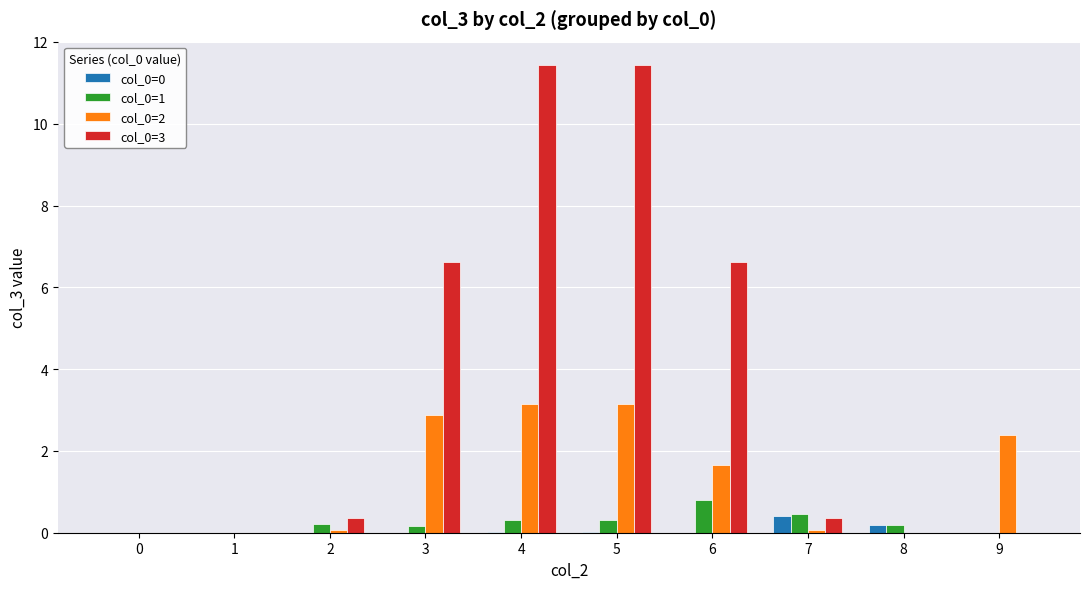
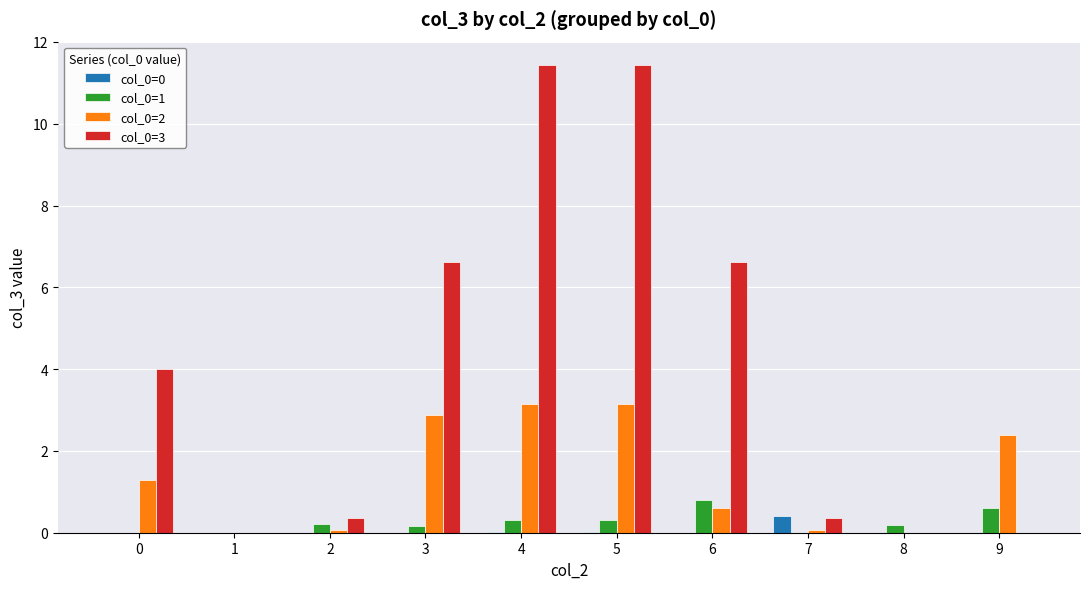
col_0=2, 0: 0.0 -> 1.3
col_0=3, 0: 0 -> 4
col_0=2, 6: 1.7 -> 0.6
col_0=1, 7: 0.5 -> 0.0
col_0=0, 8: 0.2 -> 0.0
col_0=1, 9: 0.0 -> 0.6
